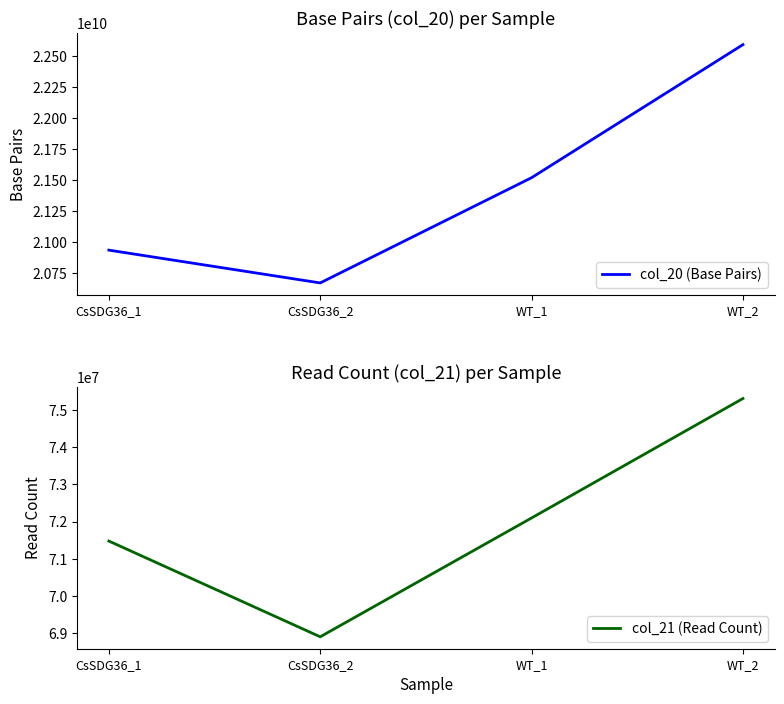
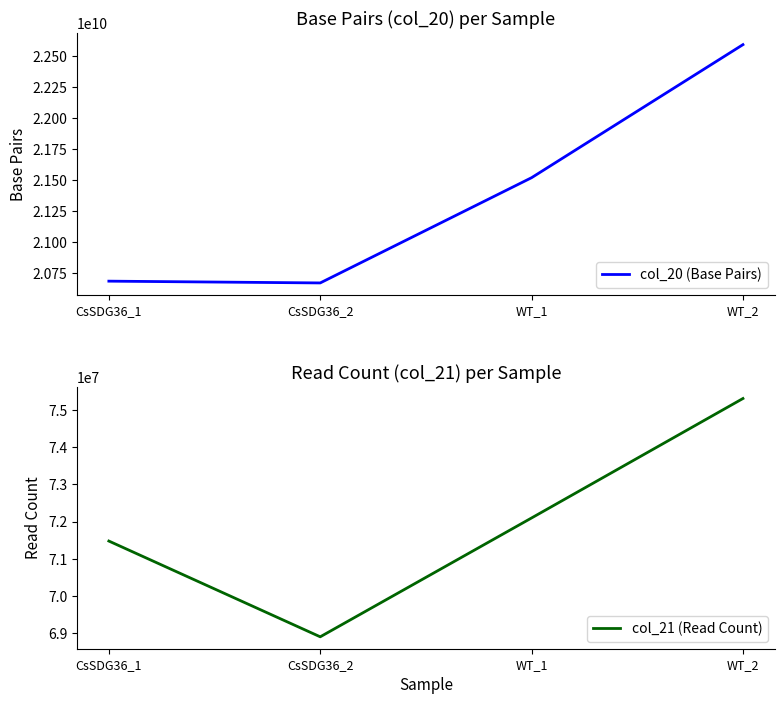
Base Pairs (col_20) per Sample, CsSDG36_1: 20940000000 -> 20690000000
